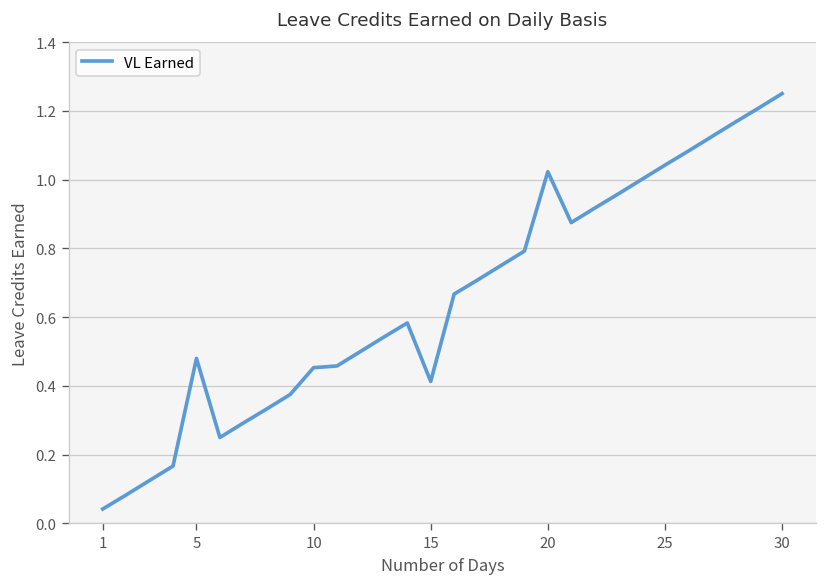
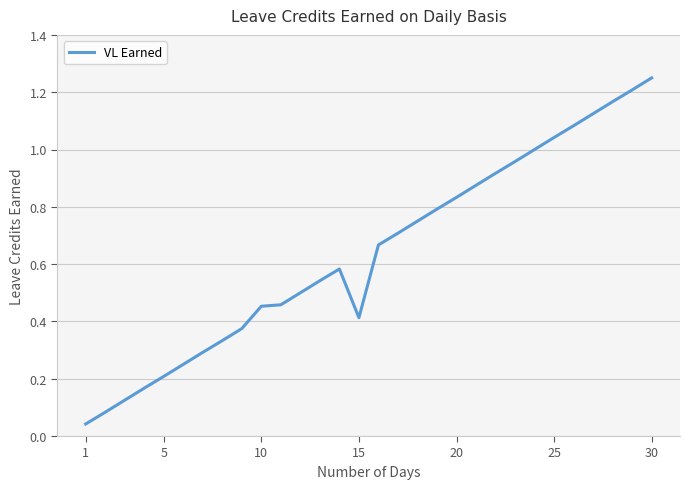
5: 0.48 -> 0.21
20: 1.02 -> 0.83
